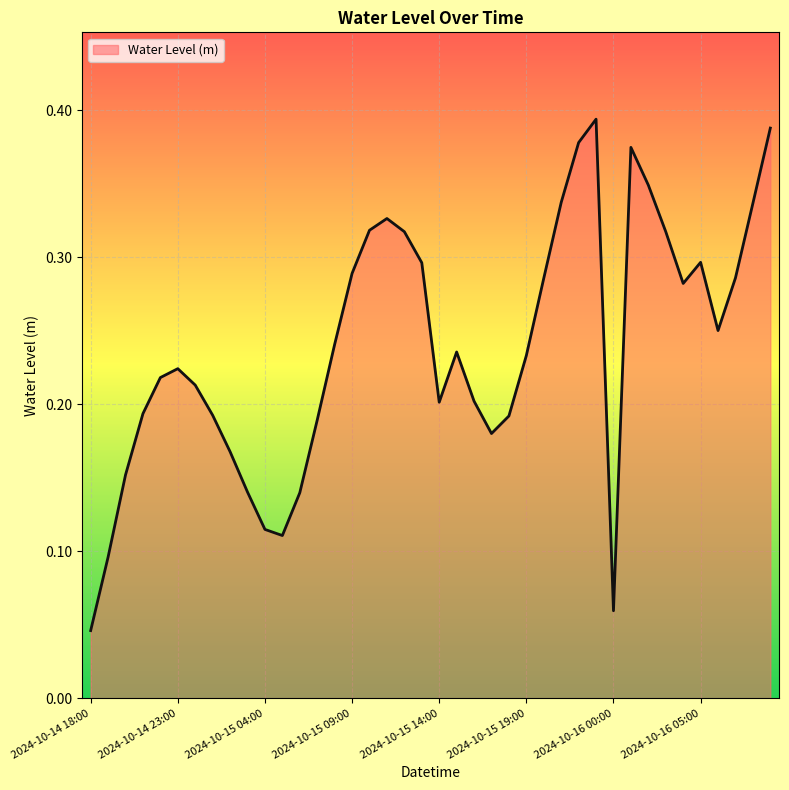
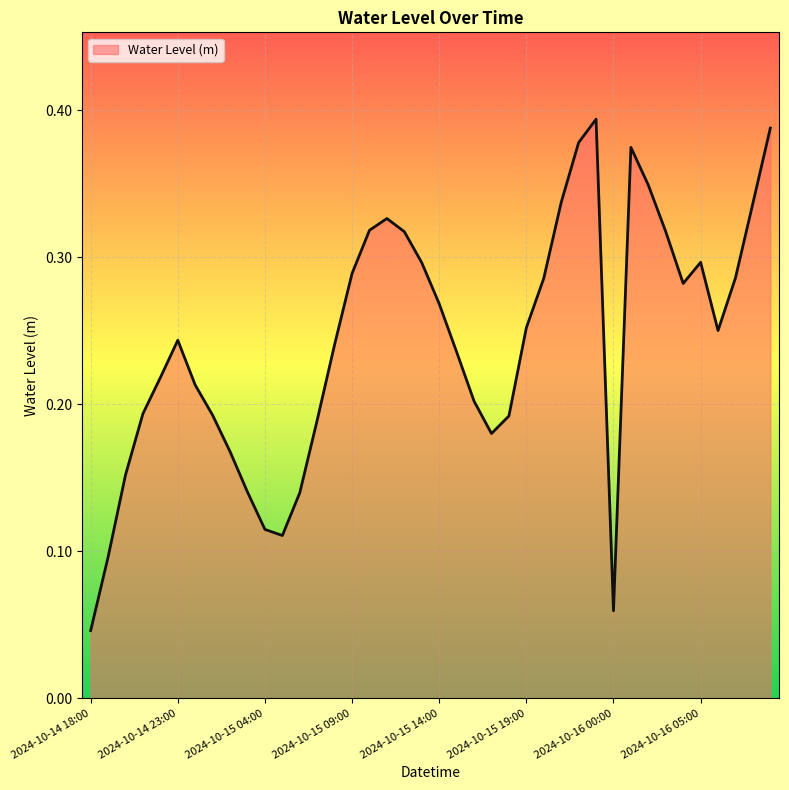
2024-10-14 23:00: 0.224 -> 0.244
2024-10-15 14:00: 0.201 -> 0.268
2024-10-15 19:00: 0.233 -> 0.252
